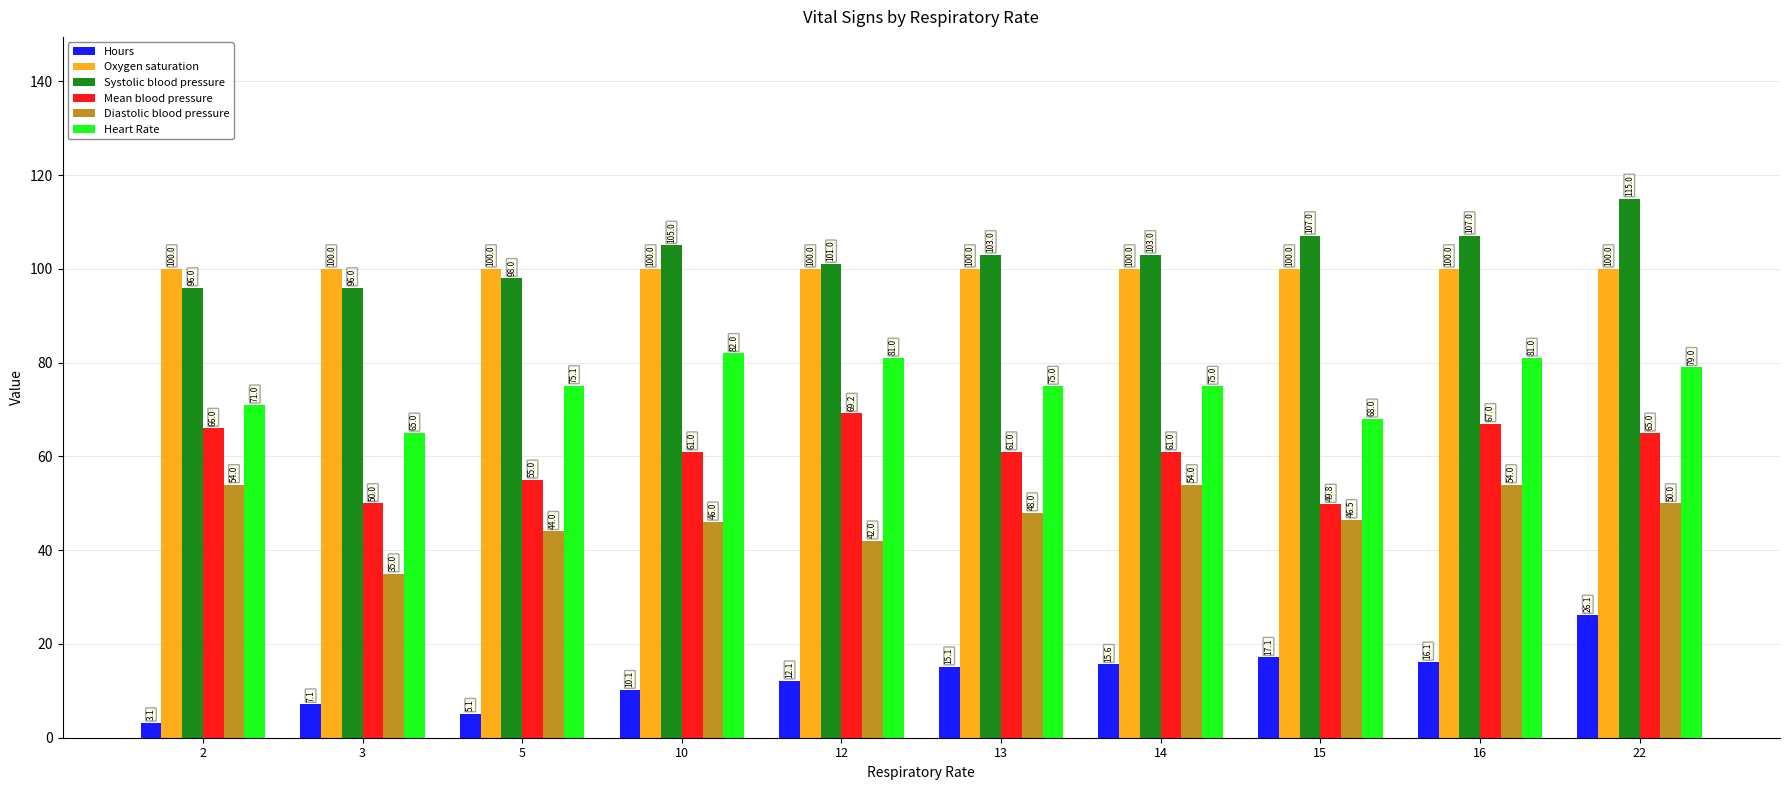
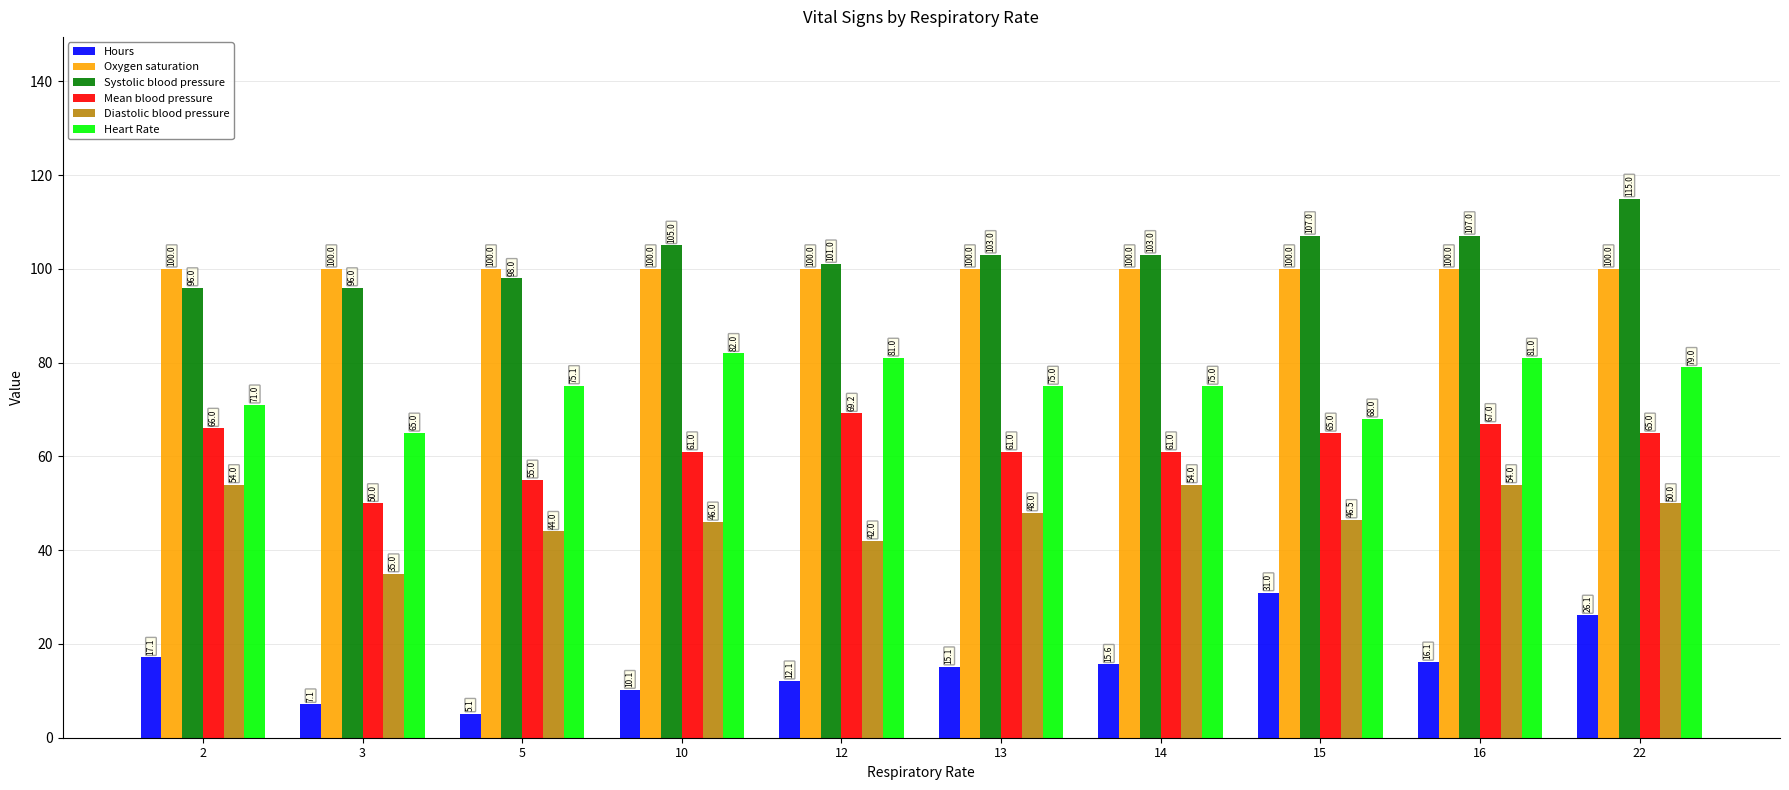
Hours, 2: 3.1 -> 17.1
Hours, 15: 17.1 -> 31.0
Mean blood pressure, 15: 49.8 -> 65.0
